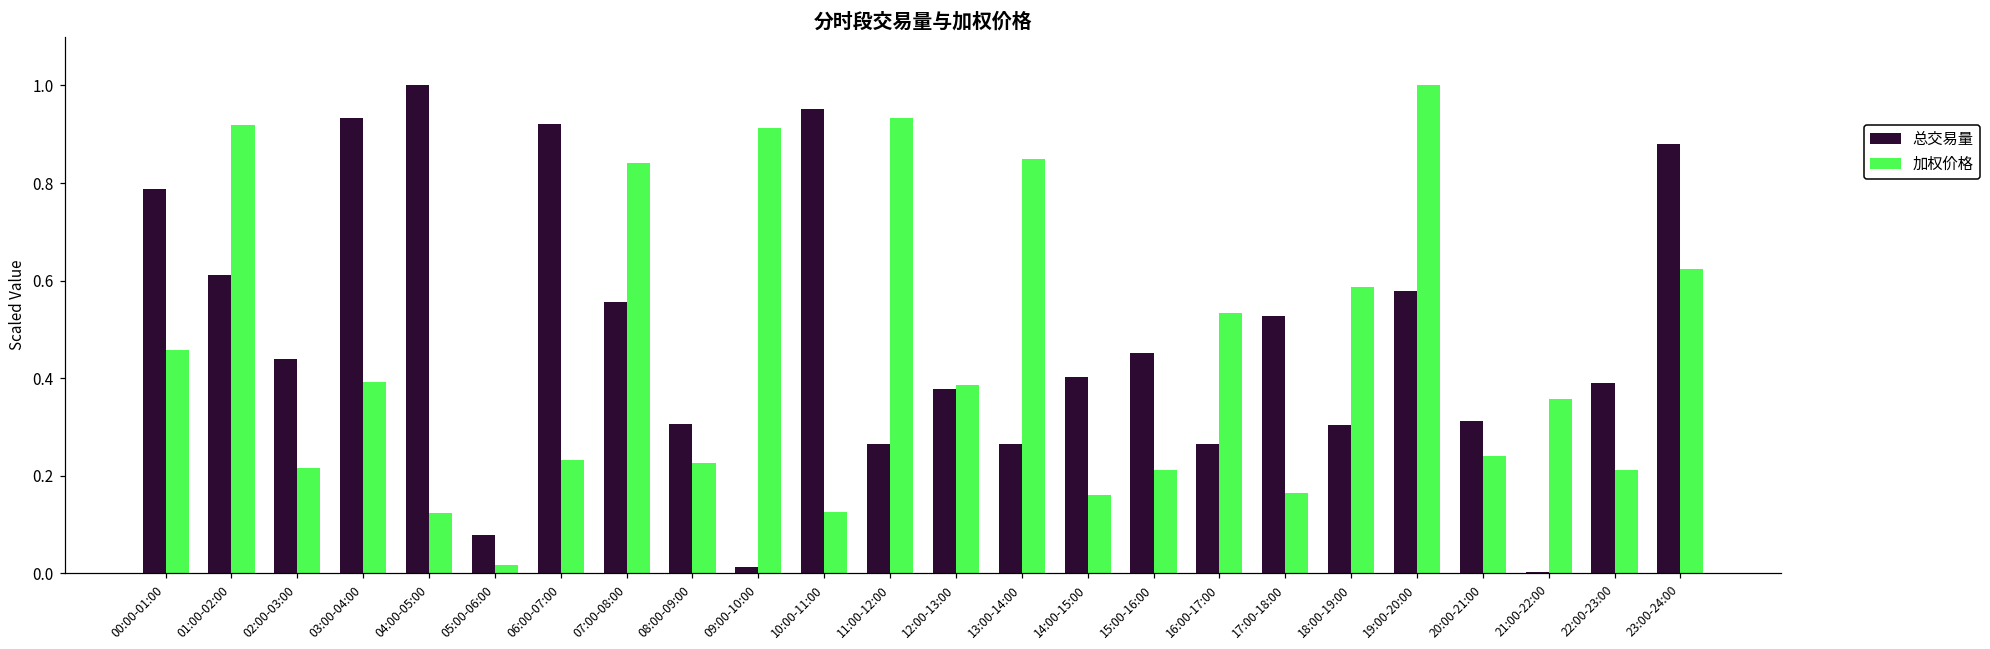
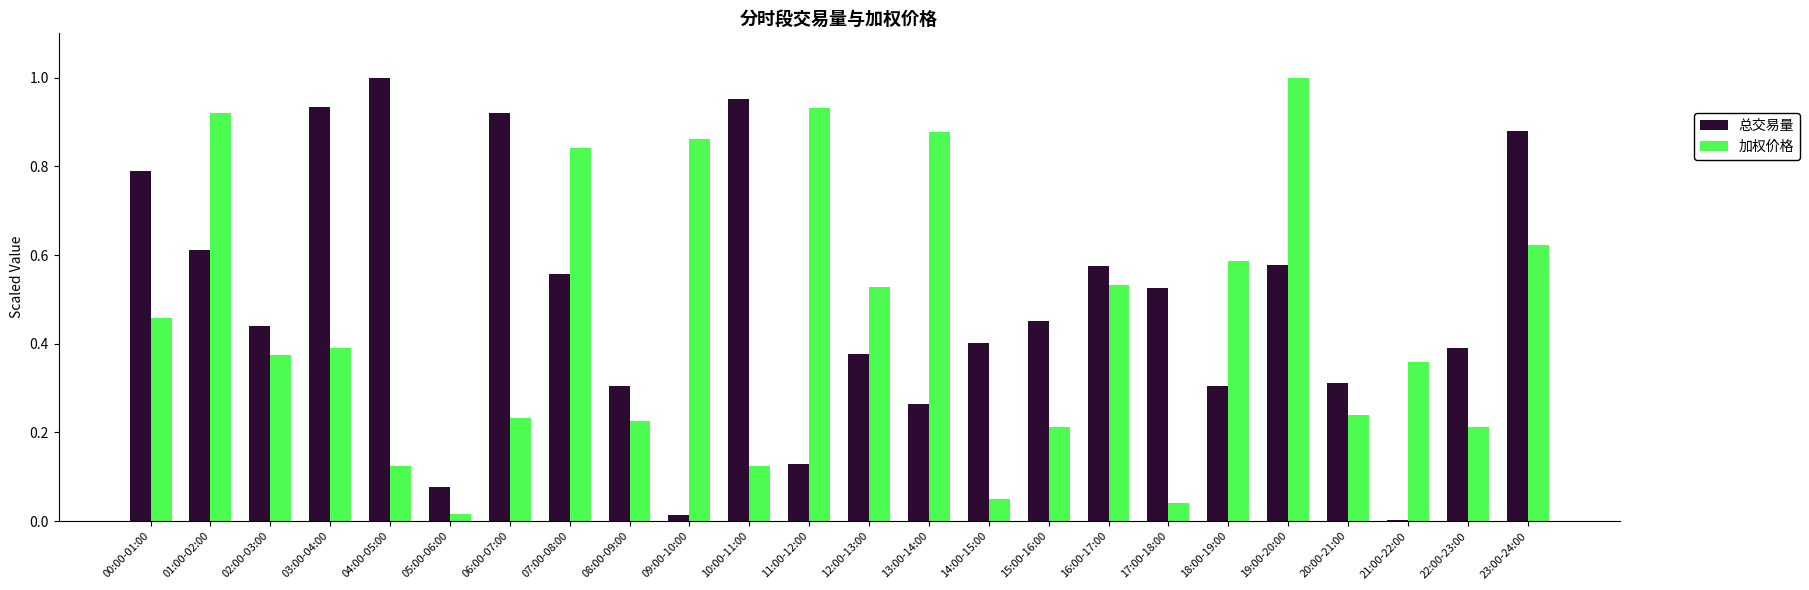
加权价格, 02:00-03:00: 0.22 -> 0.37
加权价格, 09:00-10:00: 0.91 -> 0.86
总交易量, 11:00-12:00: 0.26 -> 0.13
加权价格, 12:00-13:00: 0.39 -> 0.53
加权价格, 13:00-14:00: 0.85 -> 0.88
加权价格, 14:00-15:00: 0.16 -> 0.05
总交易量, 16:00-17:00: 0.27 -> 0.58
加权价格, 17:00-18:00: 0.16 -> 0.04
